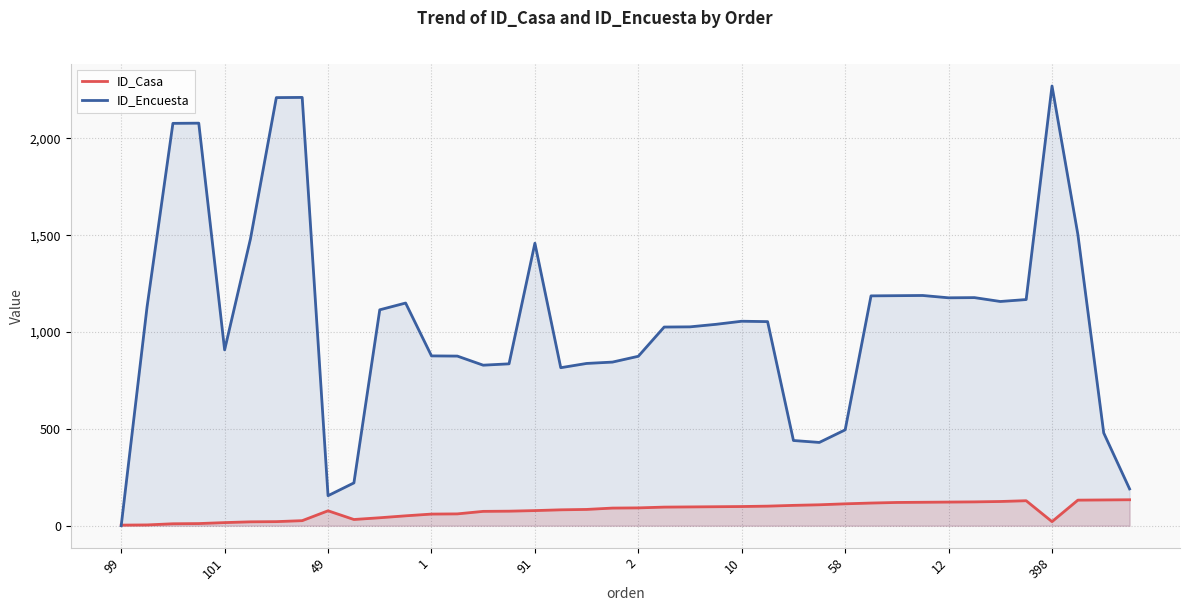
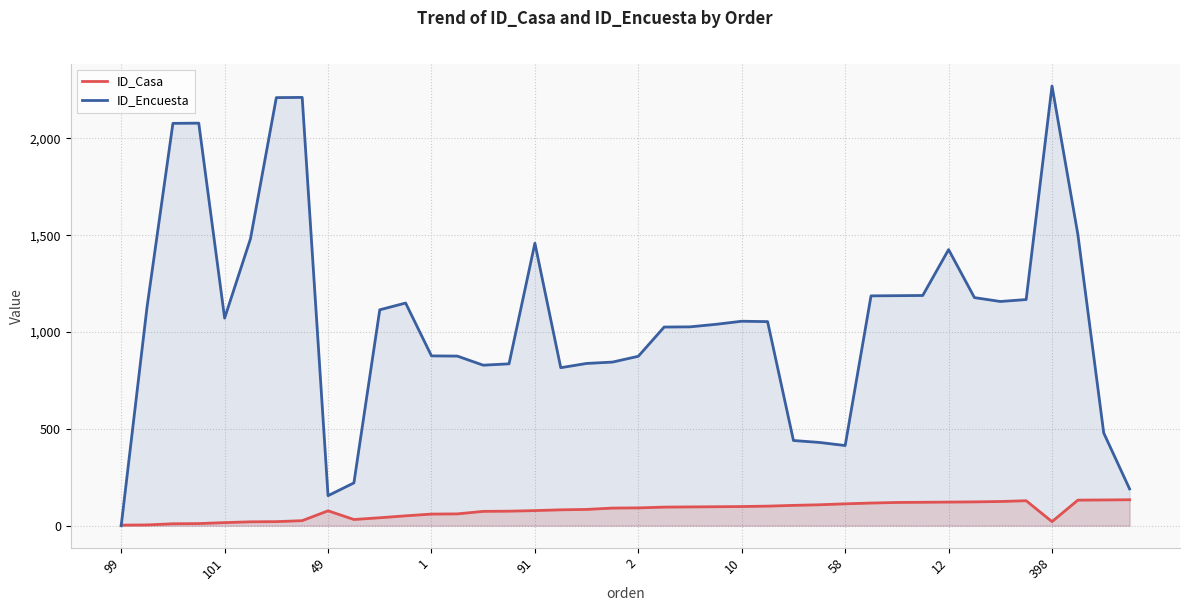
ID_Encuesta, 101: 910 -> 1,070
ID_Encuesta, 58: 500 -> 410
ID_Encuesta, 12: 1,180 -> 1,430
